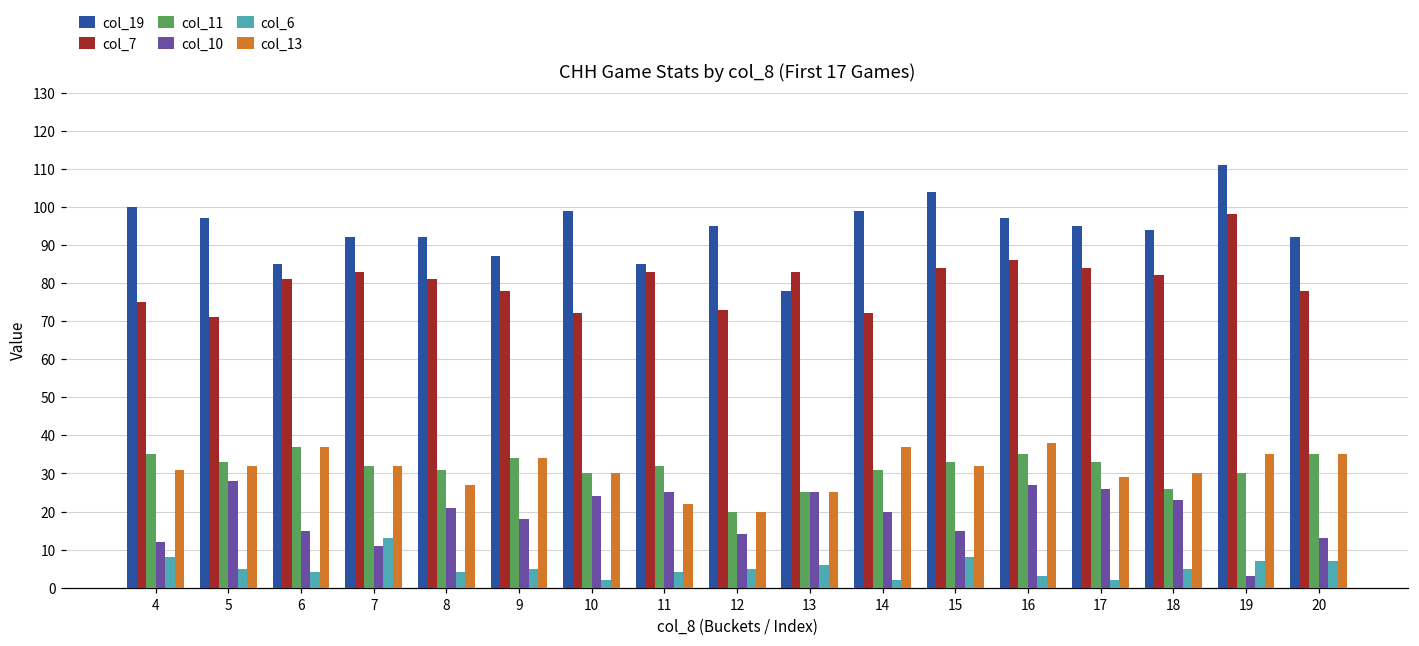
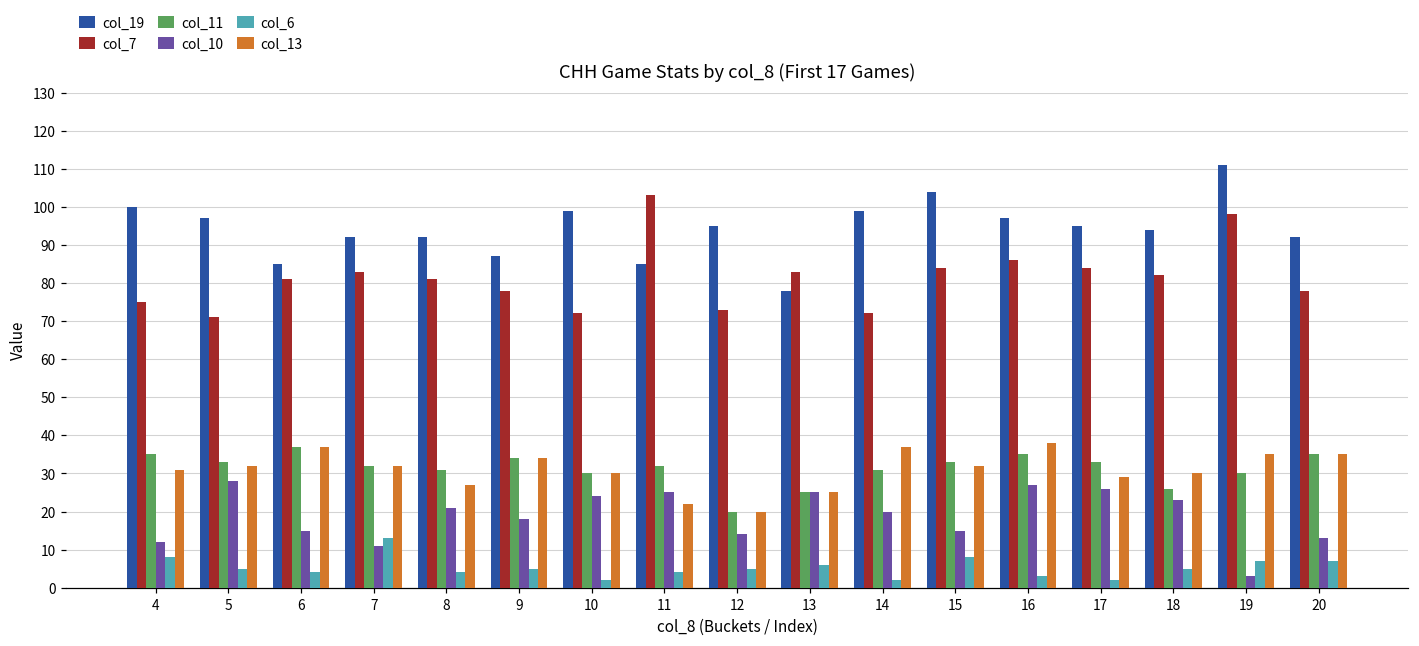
col_7, 11: 83 -> 103
